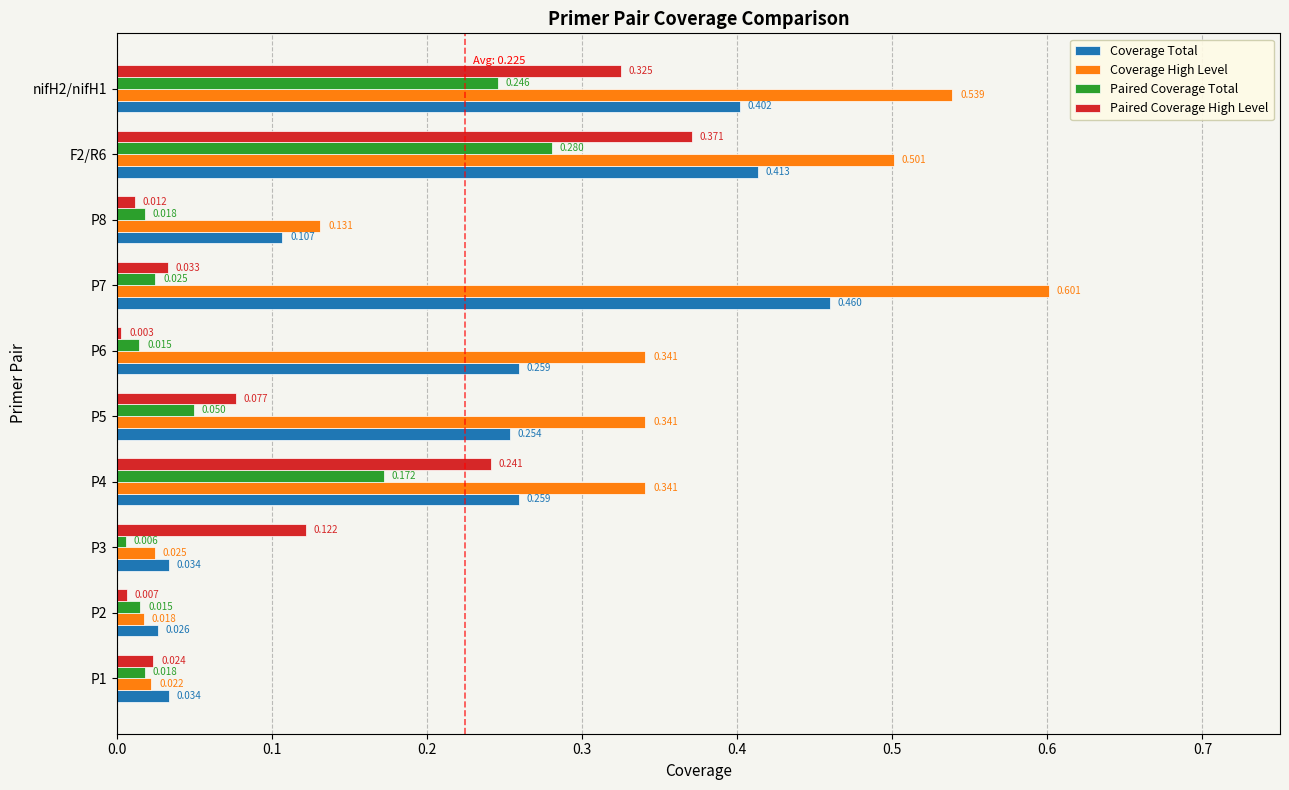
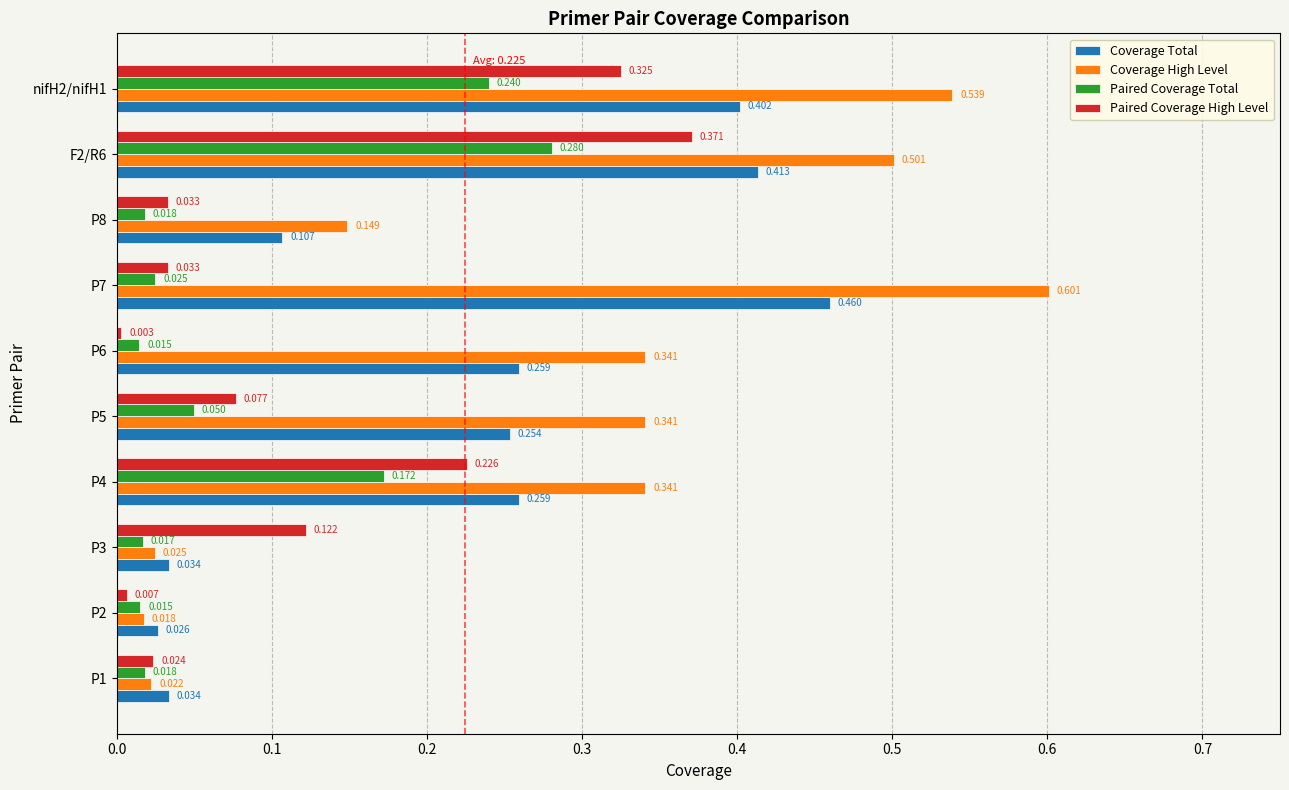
Paired Coverage Total, nifH2/nifH1: 0.246 -> 0.240
Paired Coverage High Level, P8: 0.012 -> 0.033
Coverage High Level, P8: 0.131 -> 0.149
Paired Coverage High Level, P4: 0.241 -> 0.226
Paired Coverage Total, P3: 0.006 -> 0.017
